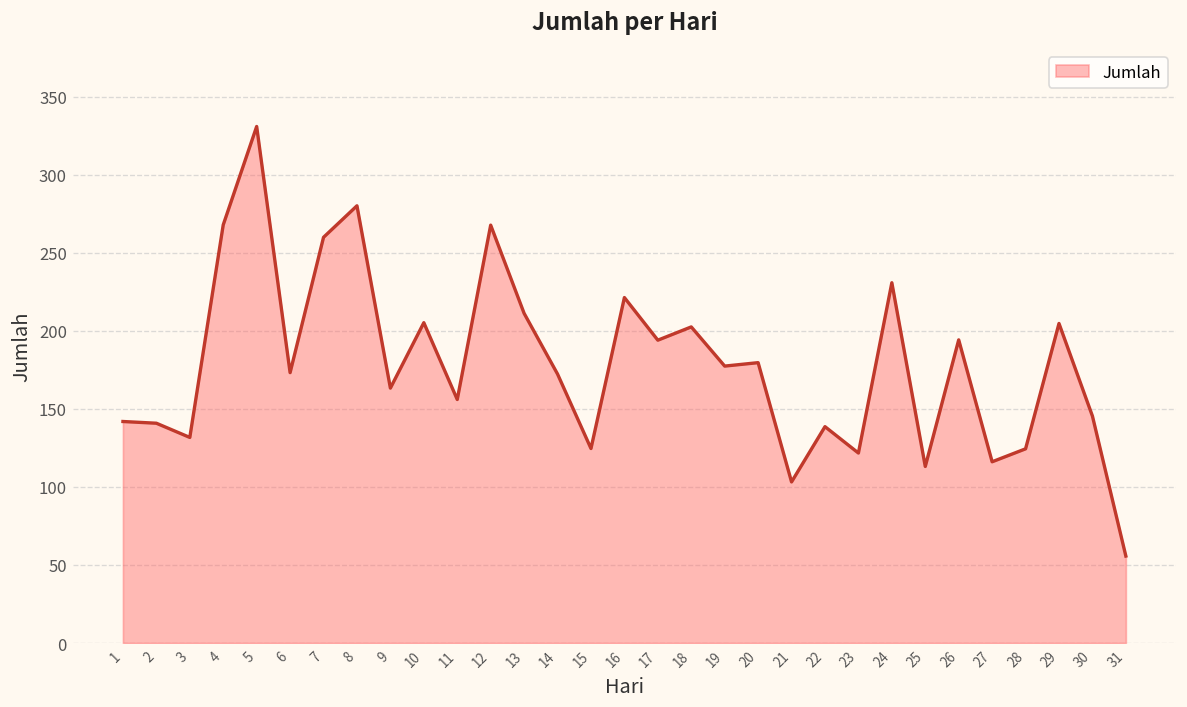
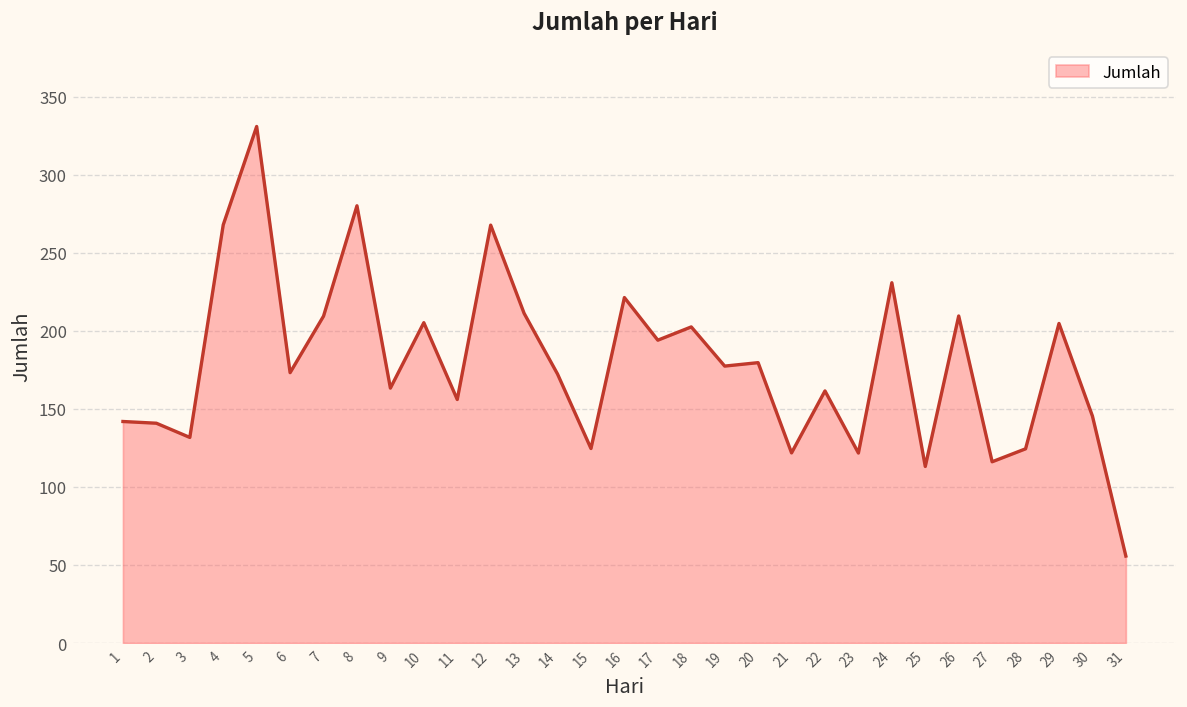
7: 260 -> 209
21: 103 -> 122
22: 139 -> 162
26: 194 -> 210
